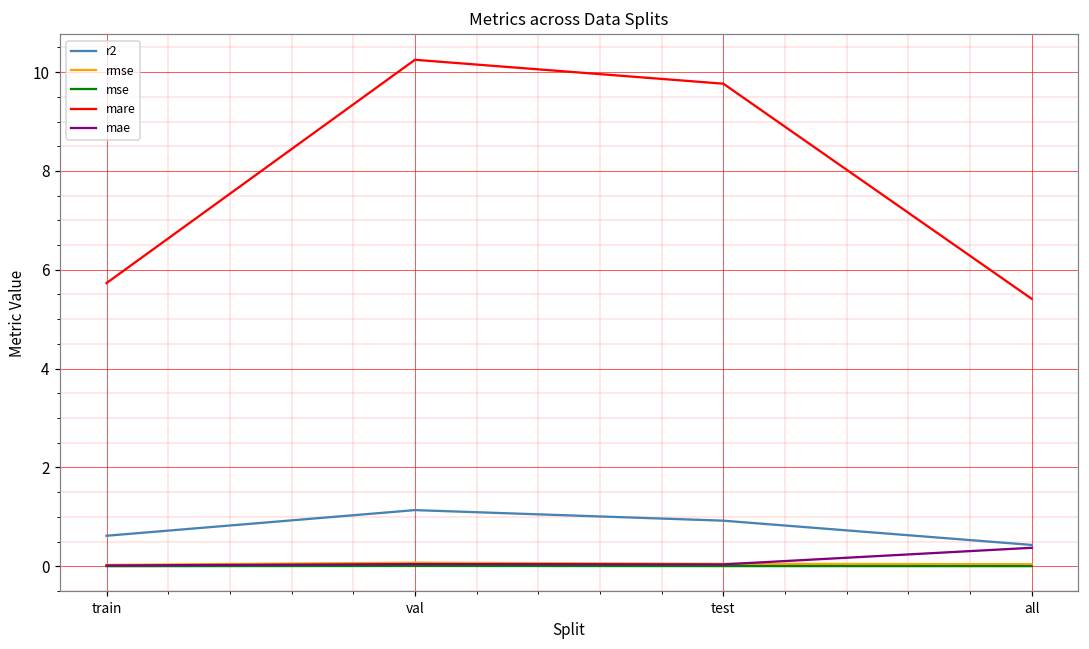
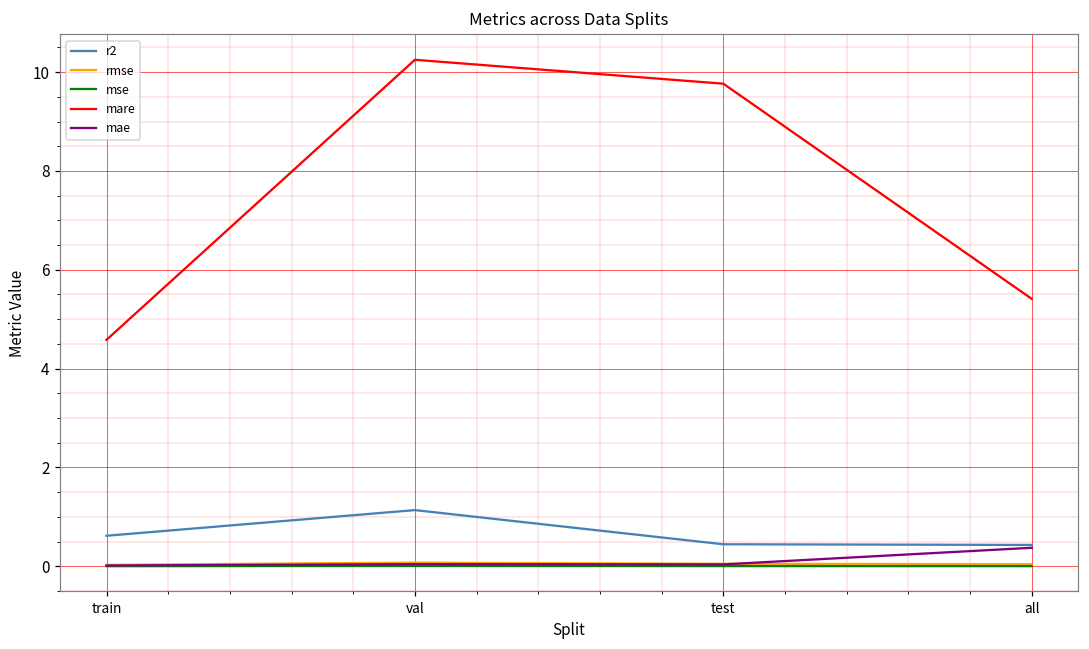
mare, train: 5.7 -> 4.6
r2, test: 0.9 -> 0.4
